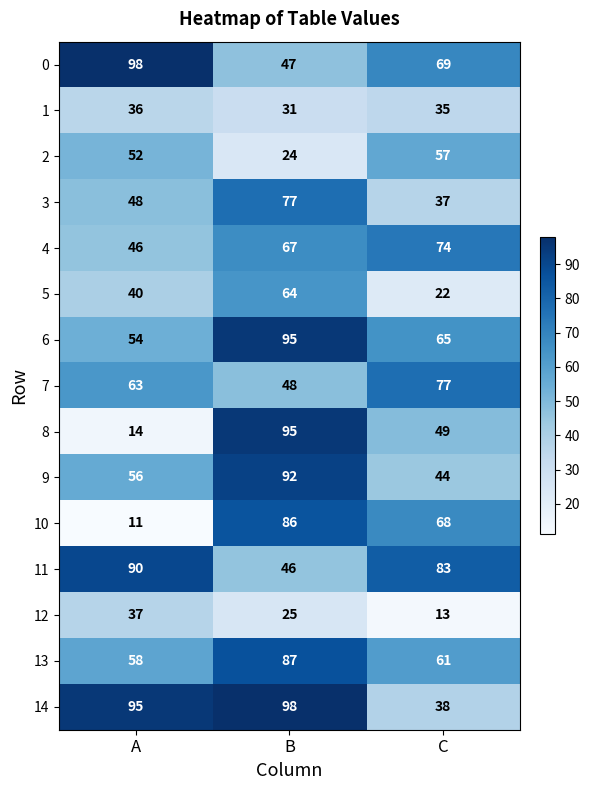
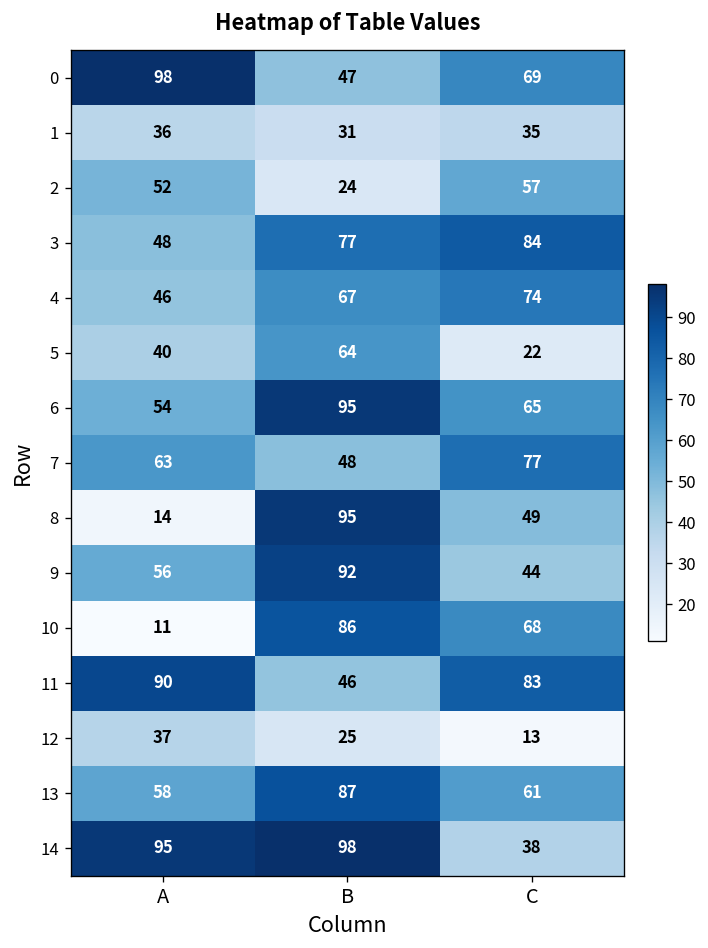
3, C: 37 -> 84
